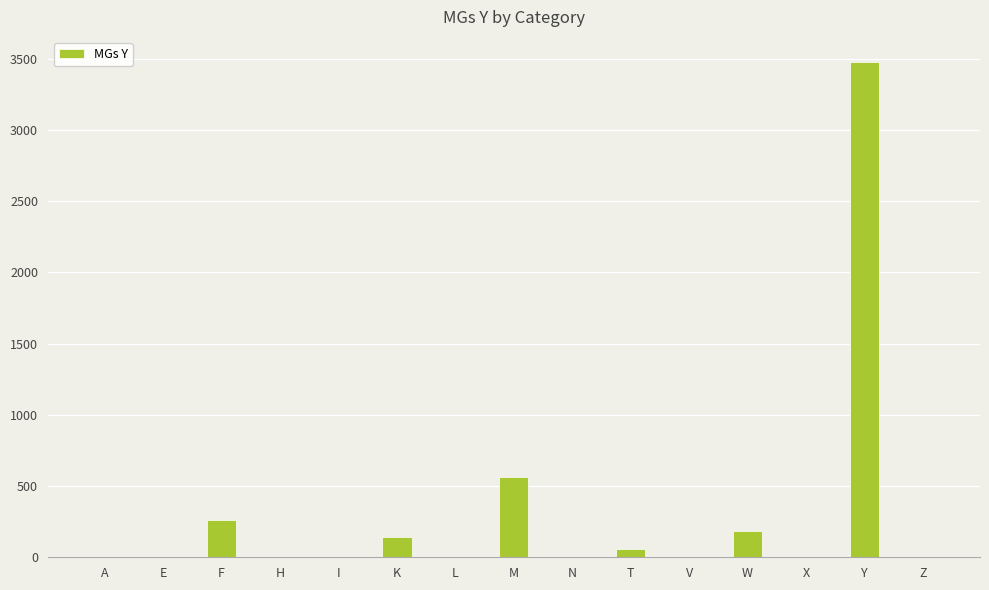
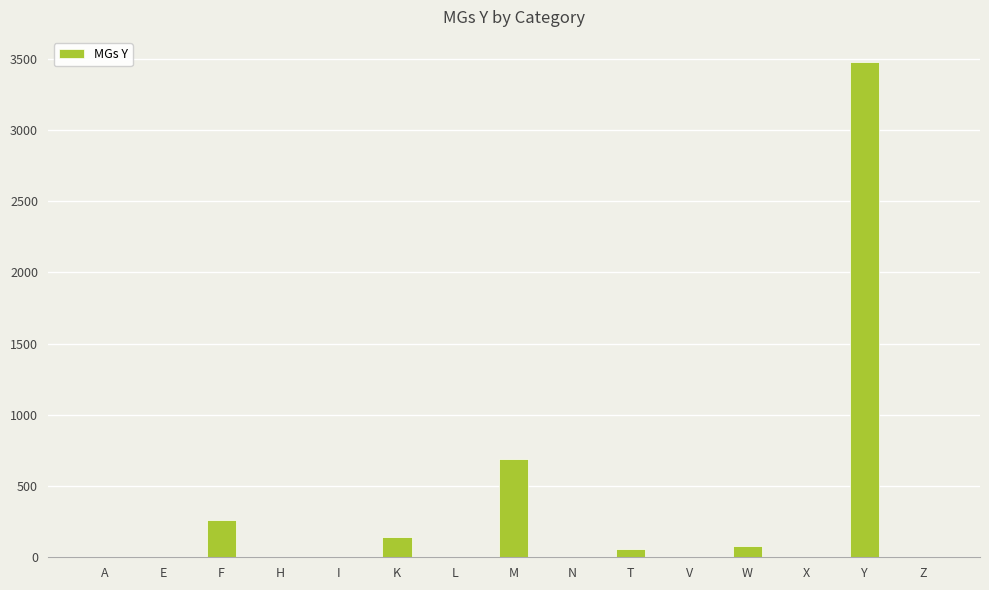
M: 560 -> 690
W: 180 -> 80
